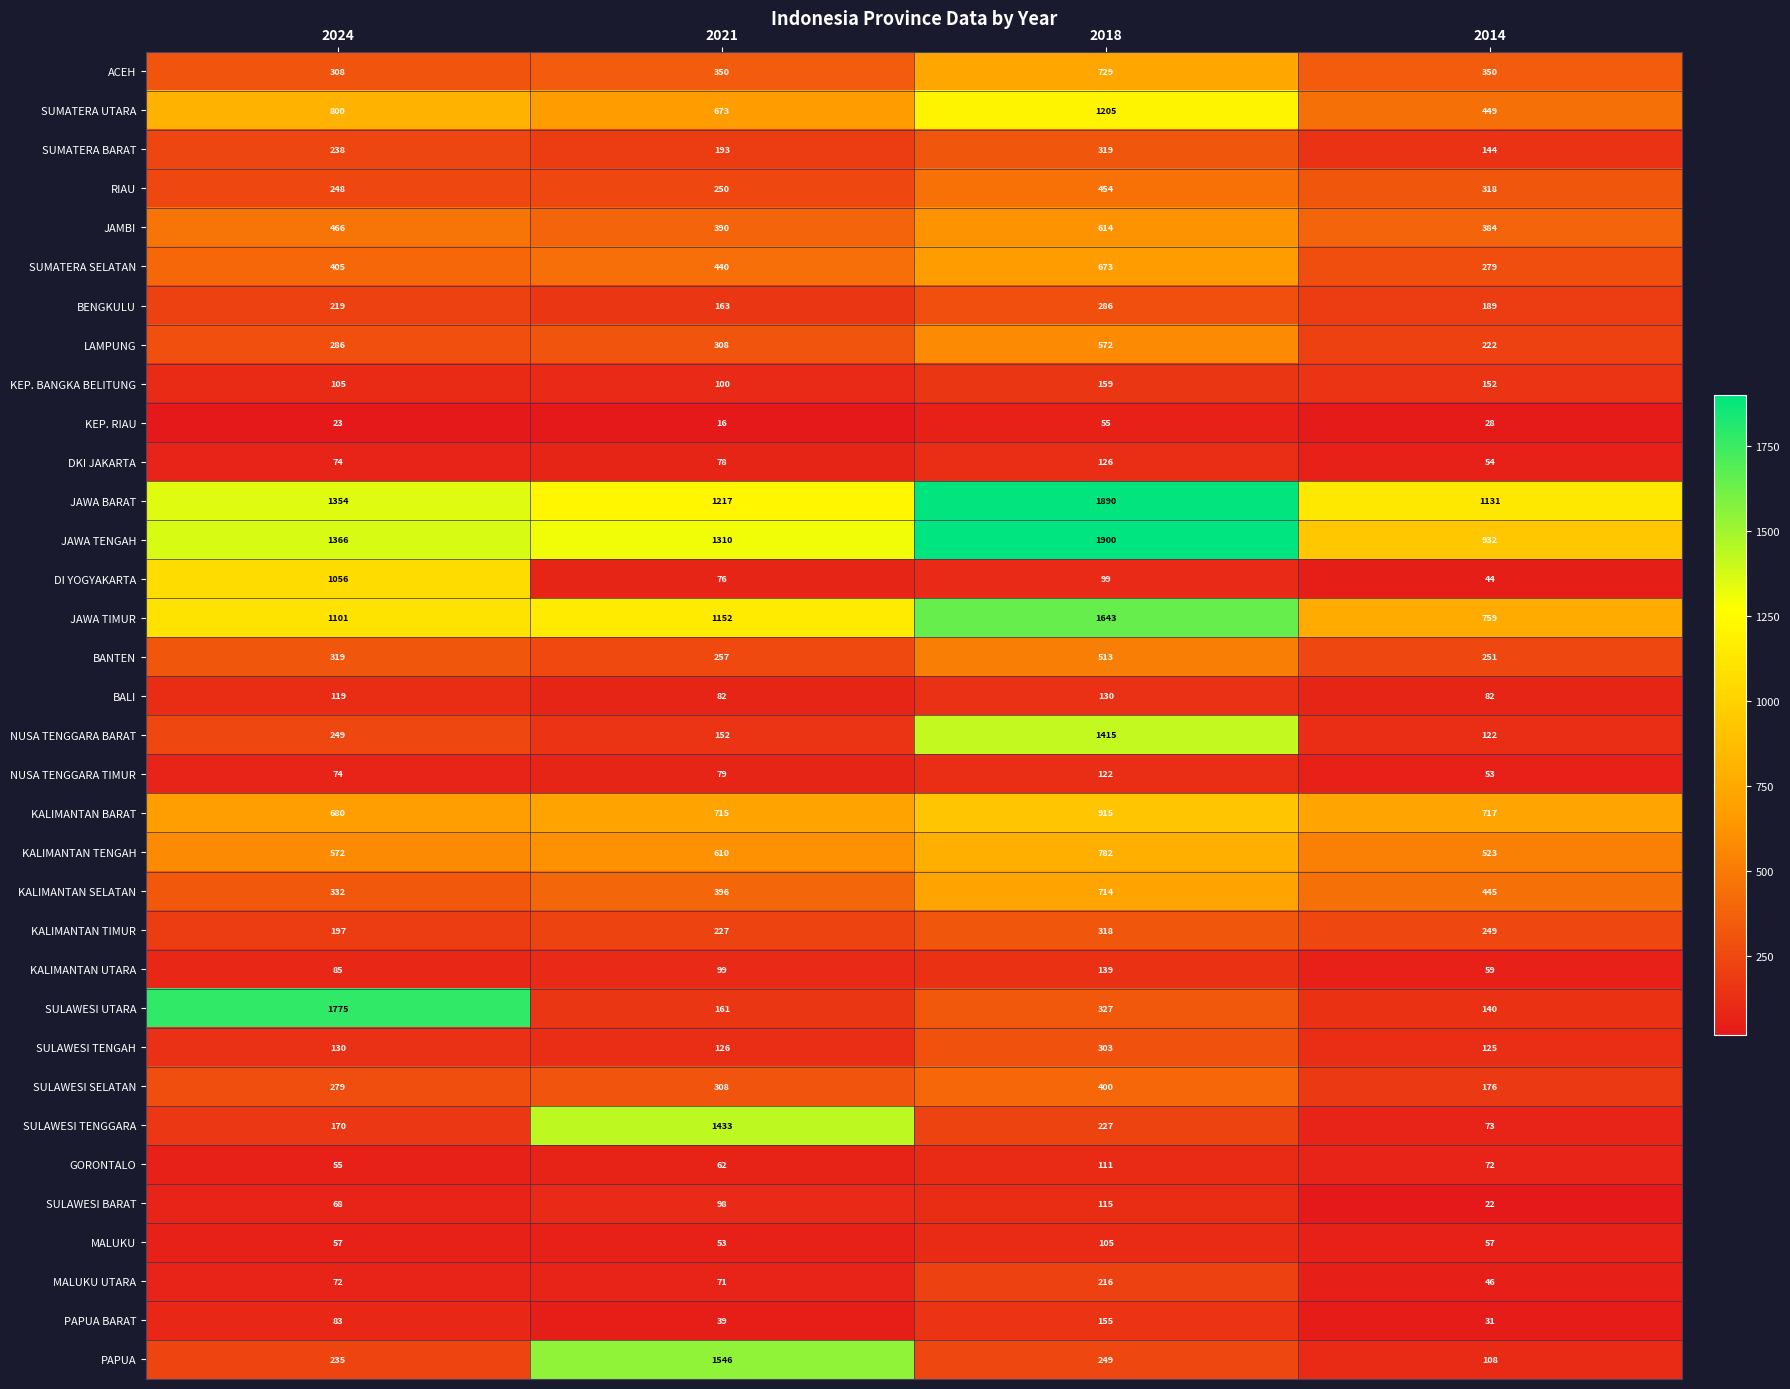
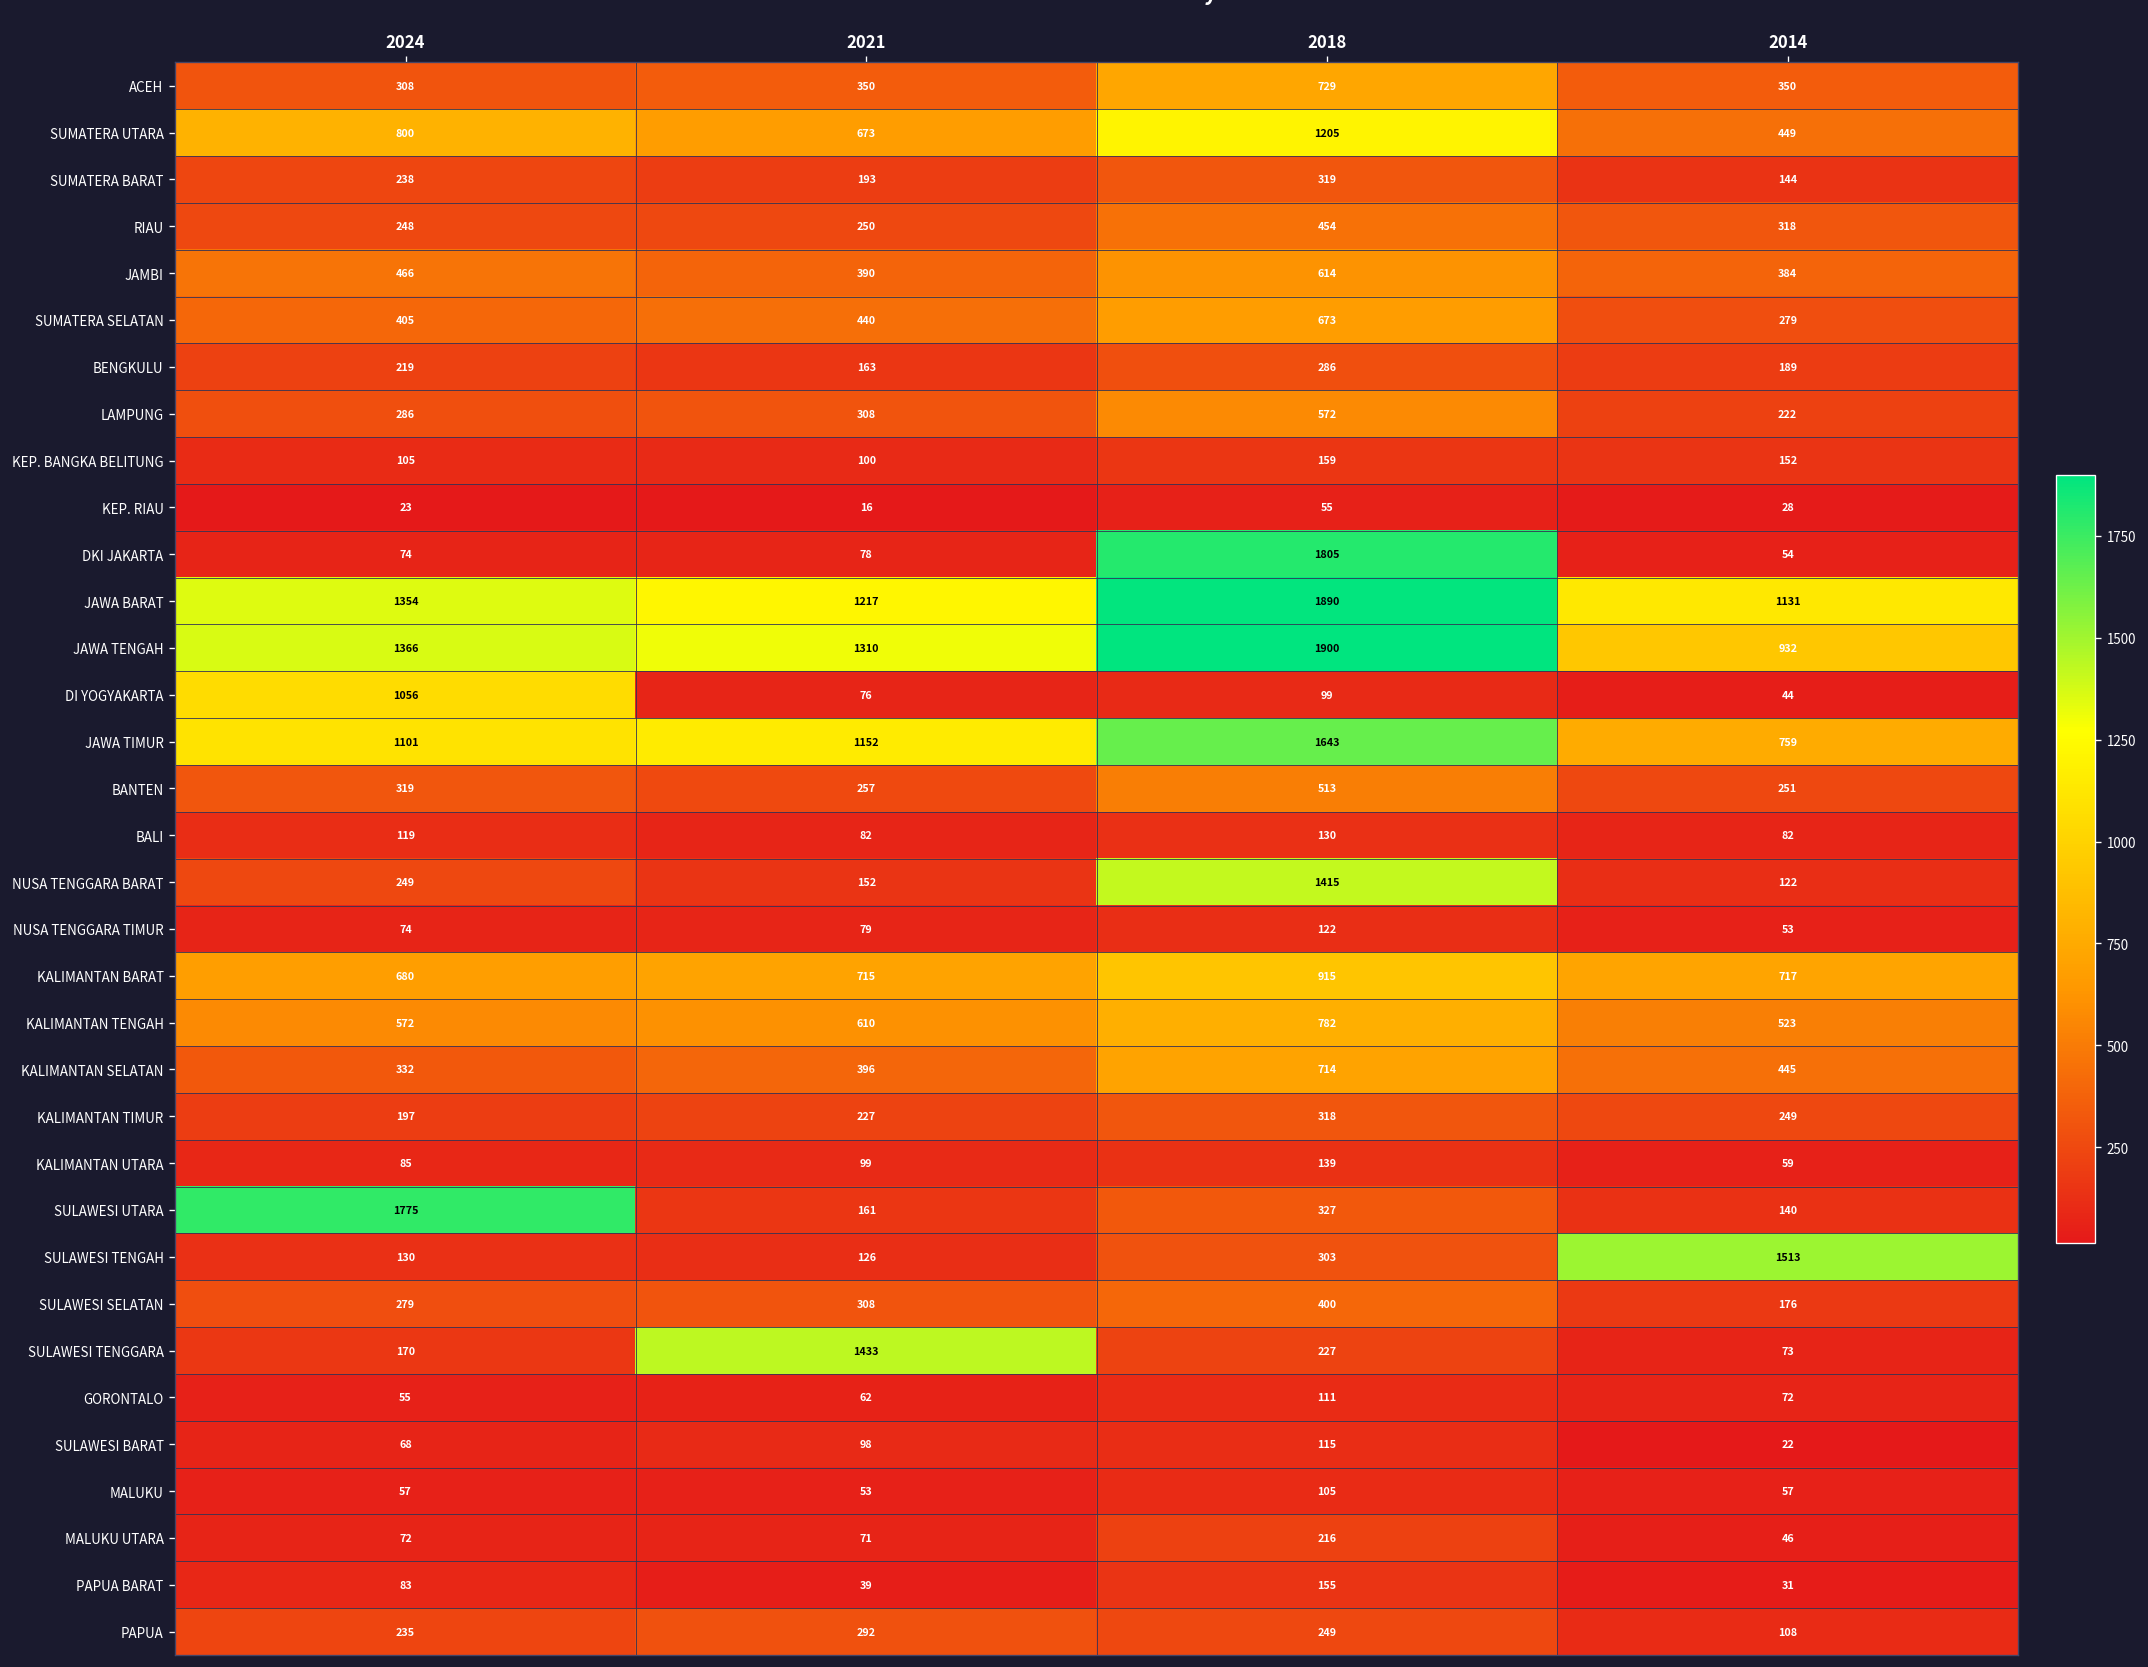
DKI JAKARTA, 2018: 126 -> 1805
SULAWESI TENGAH, 2014: 125 -> 1513
PAPUA, 2021: 1546 -> 292
